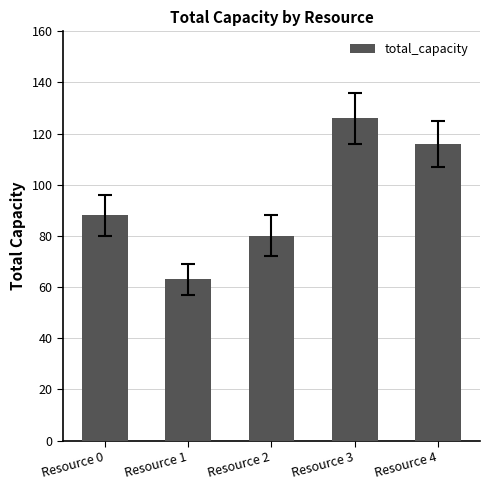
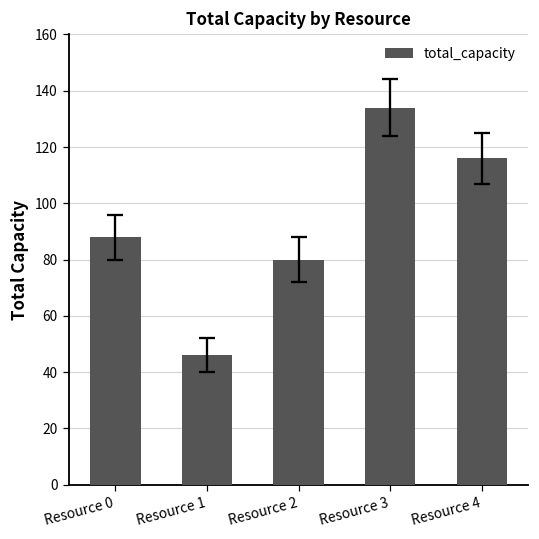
total_capacity, Resource 1: 63 -> 46
total_capacity, Resource 3: 126 -> 134
